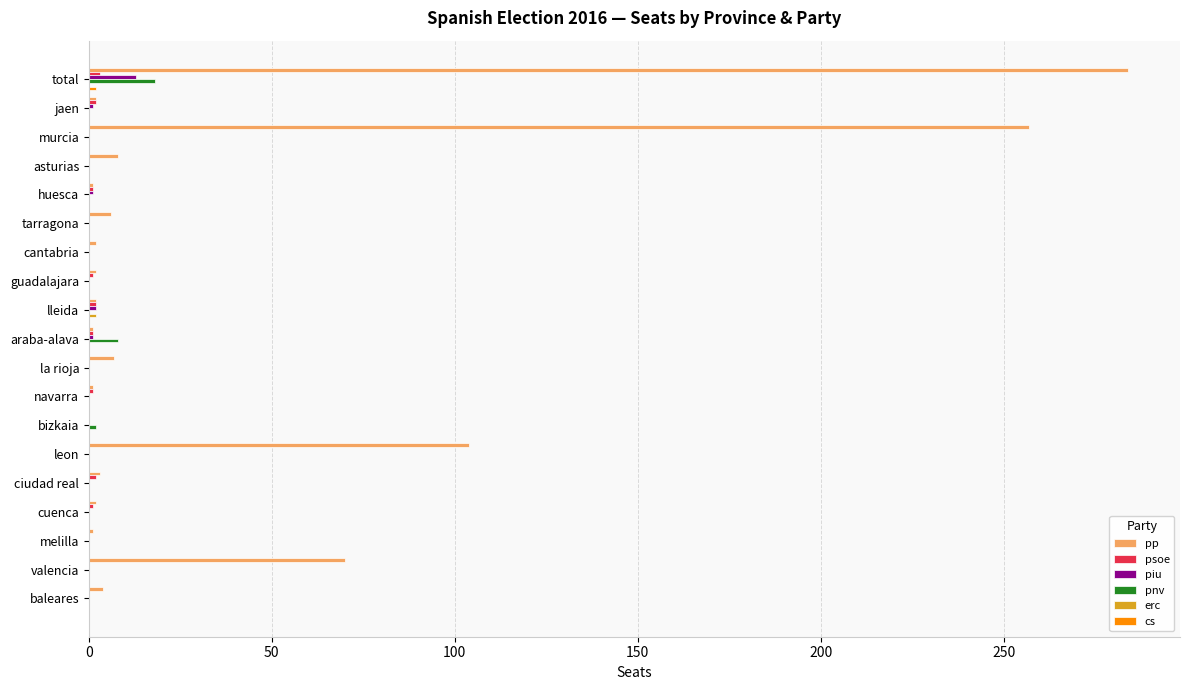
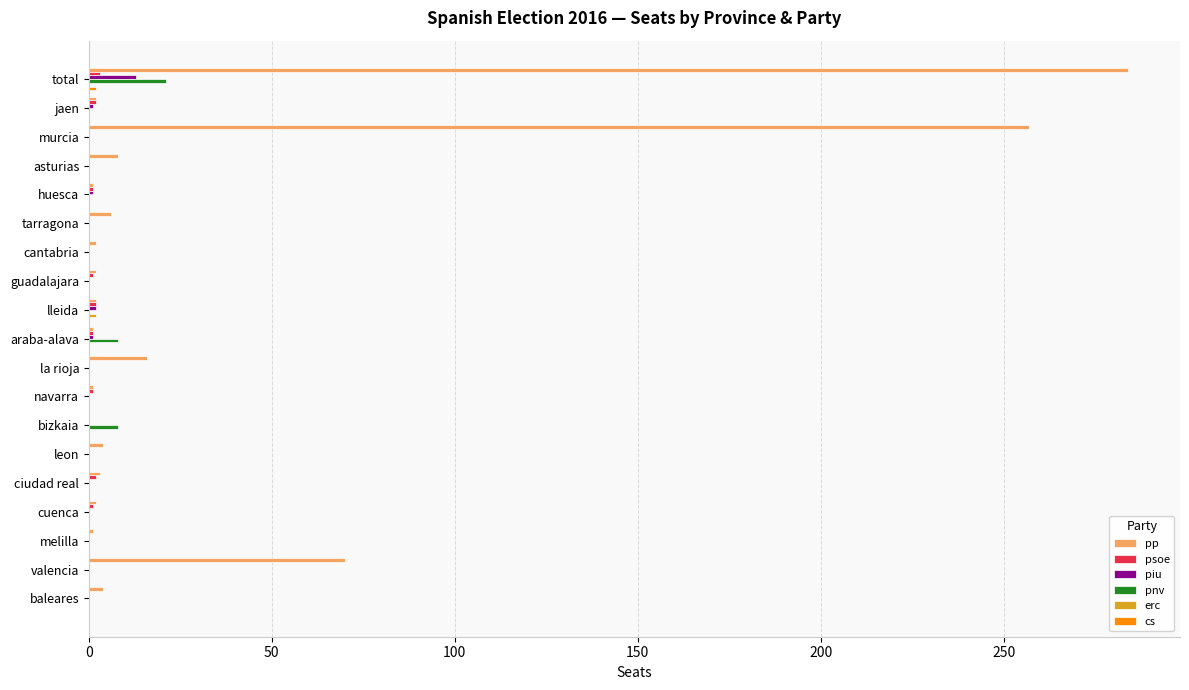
pnv, total: 18 -> 21
pp, la rioja: 7 -> 16
pnv, bizkaia: 2 -> 8
pp, leon: 104 -> 4
